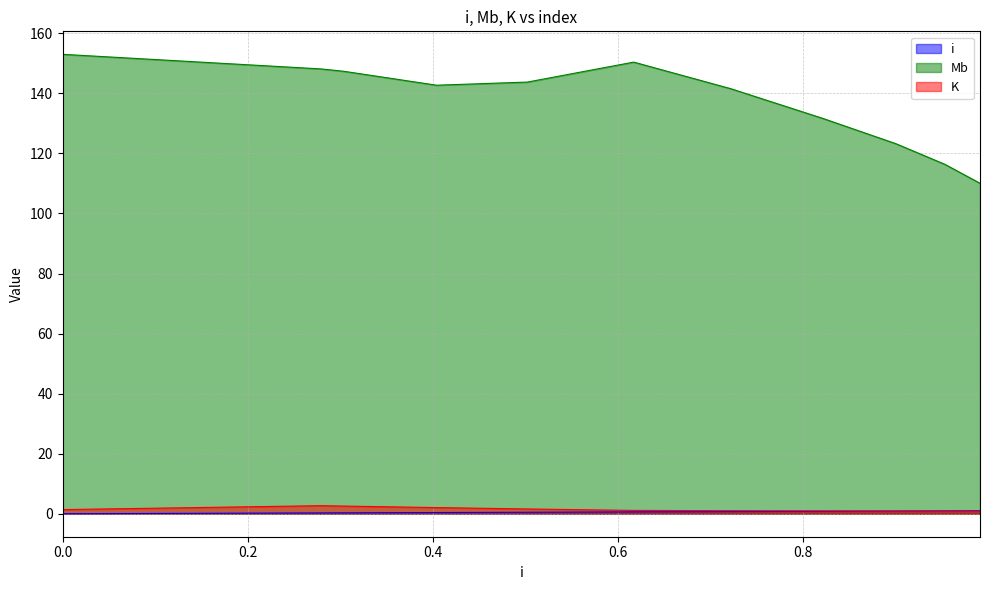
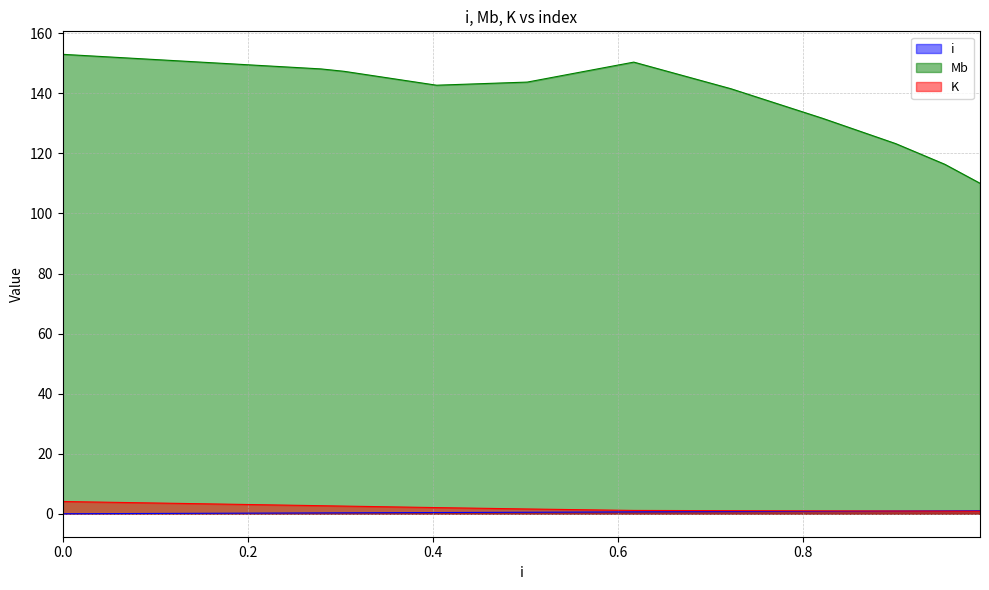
K, 0.0: 1 -> 4
